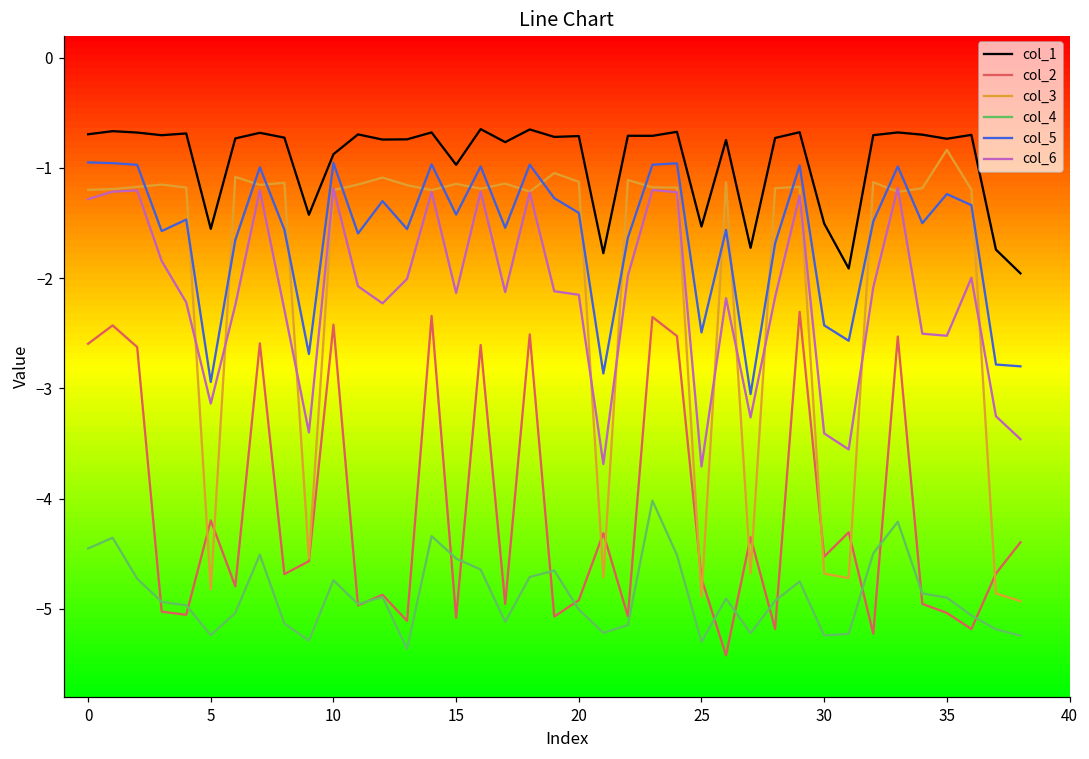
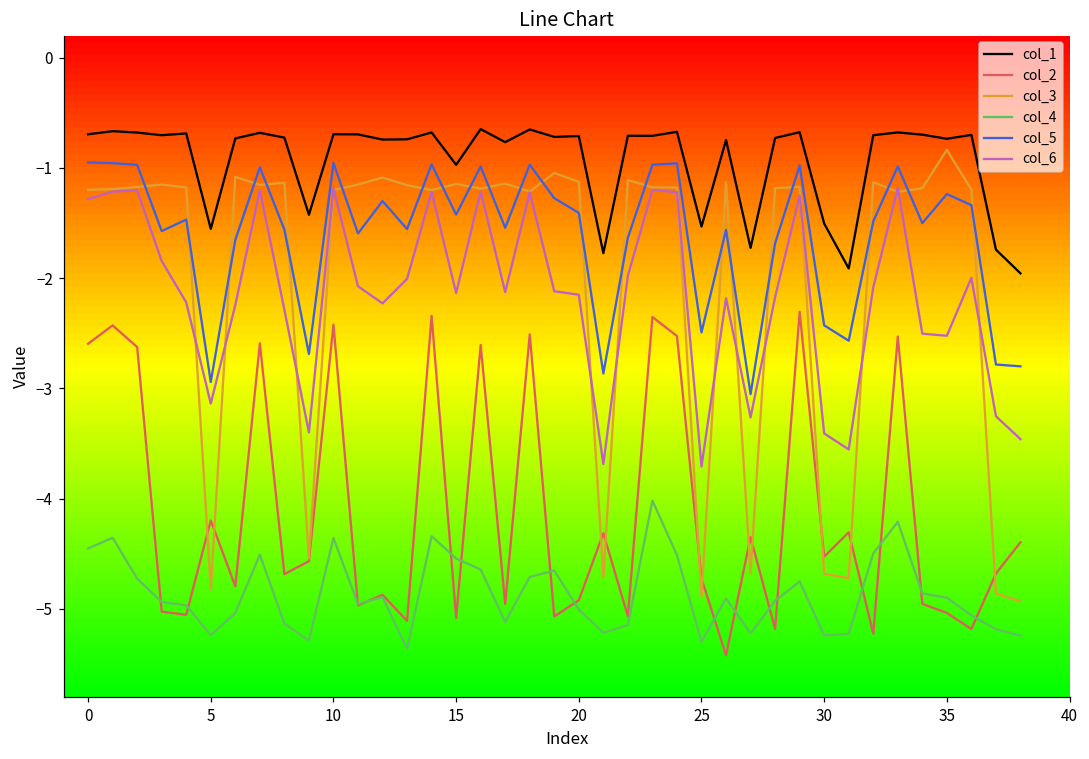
col_1, 10: -0.88 -> -0.70
col_4, 10: -4.74 -> -4.36
